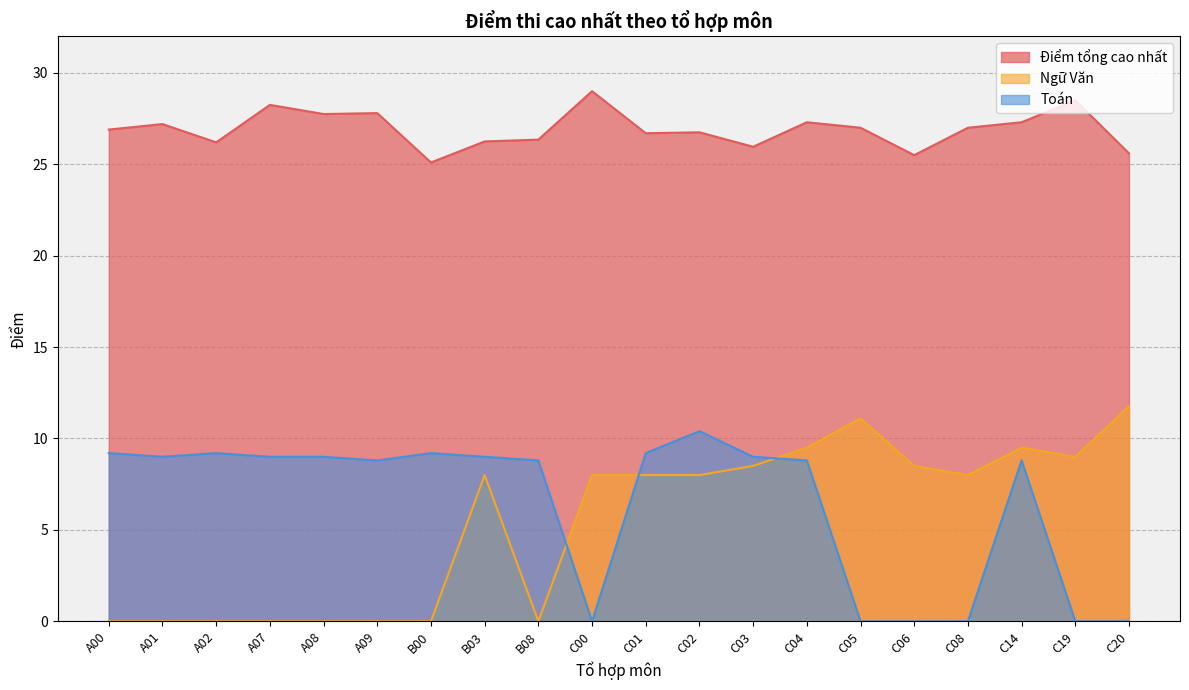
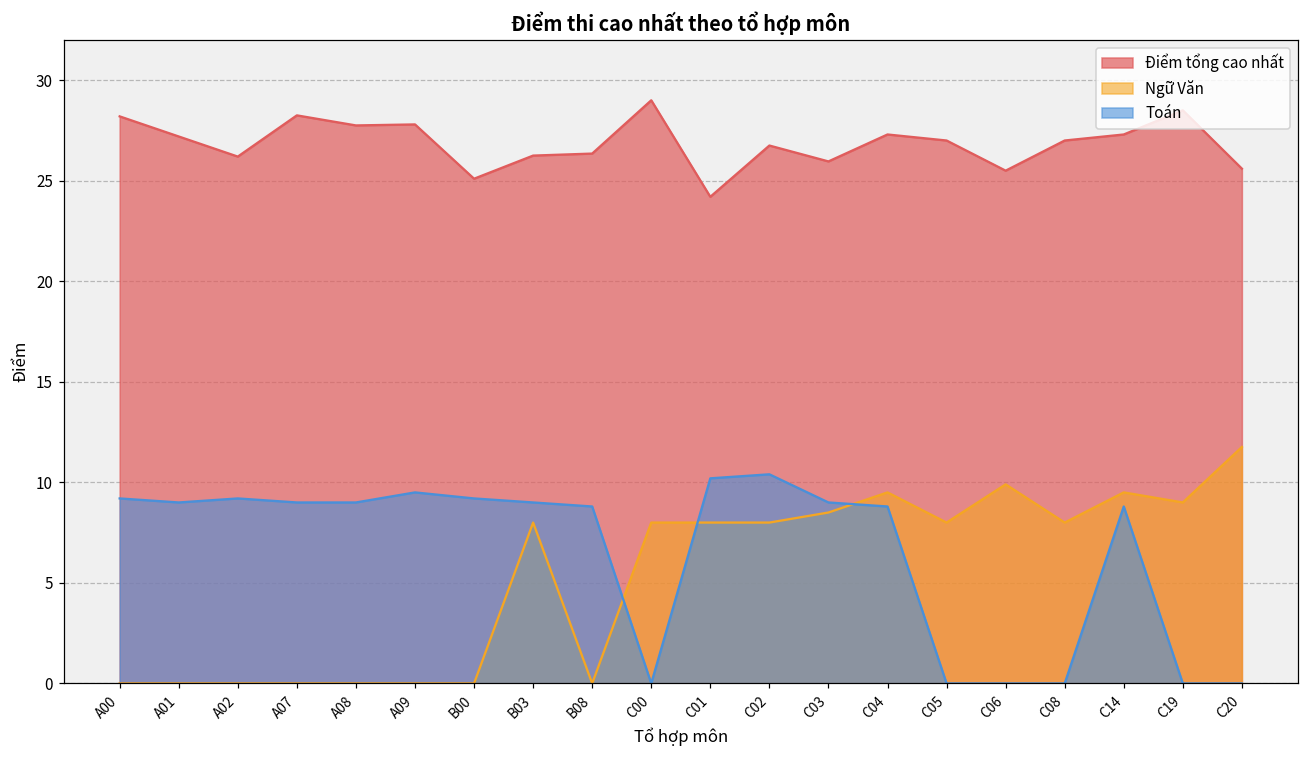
Điểm tổng cao nhất, A00: 26.9 -> 28.2
Toán, A09: 8.8 -> 9.5
Điểm tổng cao nhất, C01: 26.7 -> 24.2
Toán, C01: 9.2 -> 10.2
Ngữ Văn, C05: 11.1 -> 8.0
Ngữ Văn, C06: 8.5 -> 9.9
